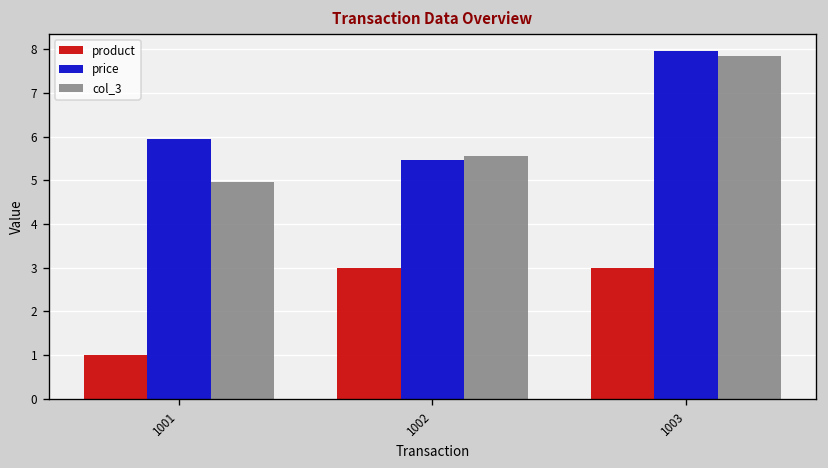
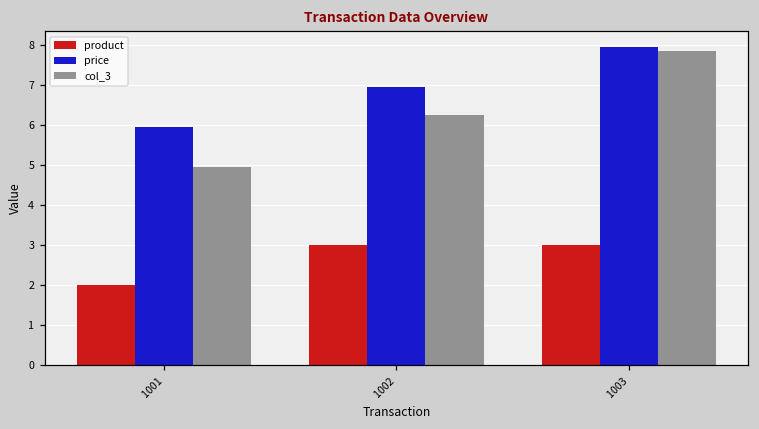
product, 1001: 1 -> 2
price, 1002: 5.5 -> 7.0
col_3, 1002: 5.5 -> 6.3
